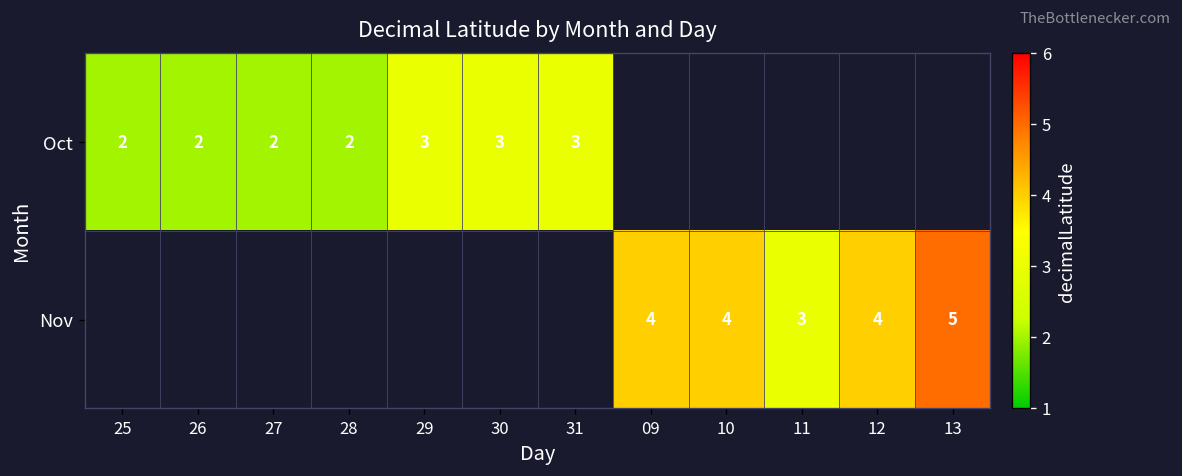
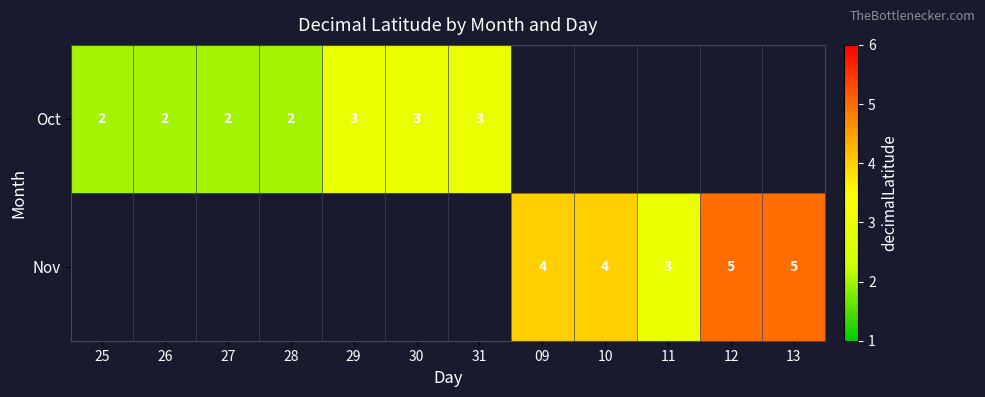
Nov, 12: 4 -> 5
